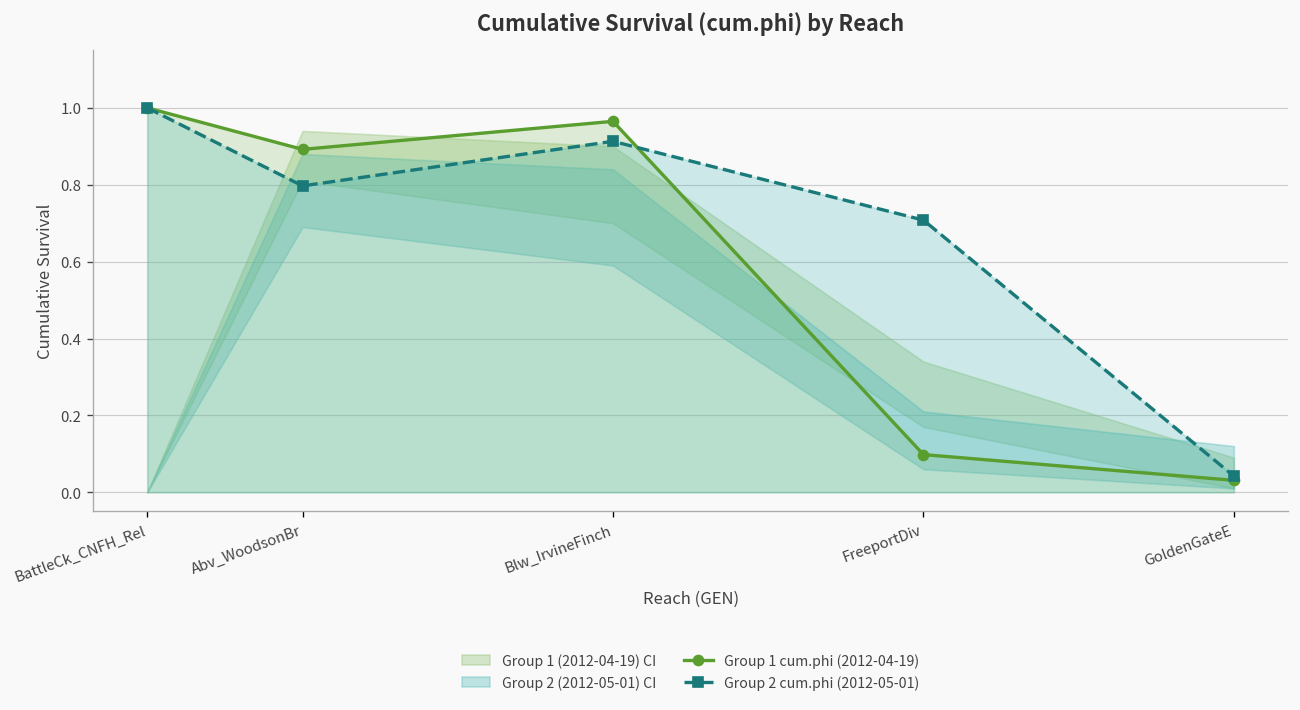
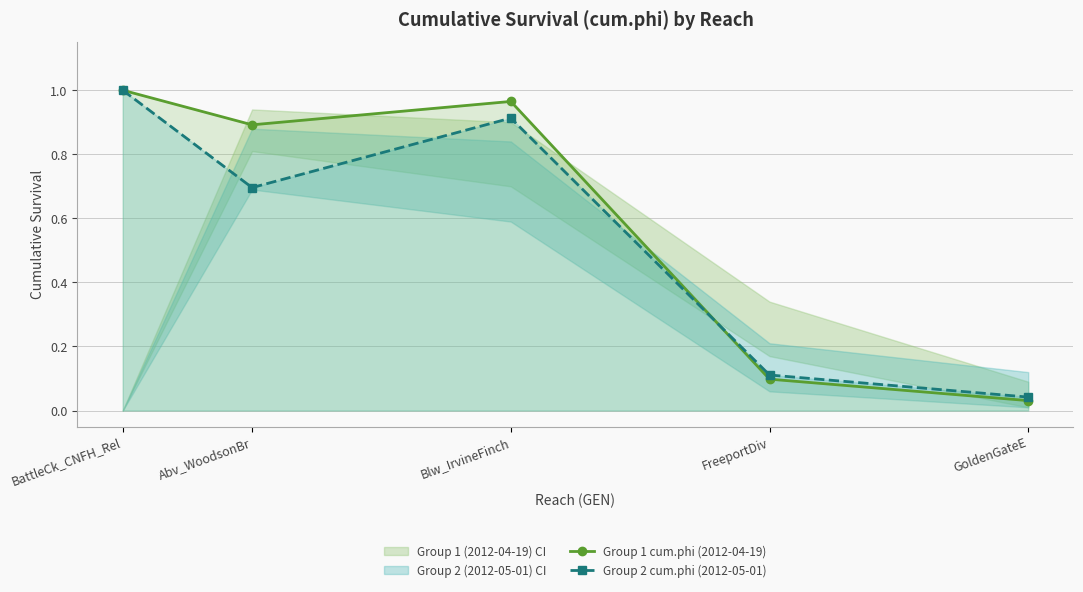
Group 2 cum.phi (2012-05-01), Abv_WoodsonBr: 0.80 -> 0.70
Group 2 cum.phi (2012-05-01), FreeportDiv: 0.71 -> 0.11
